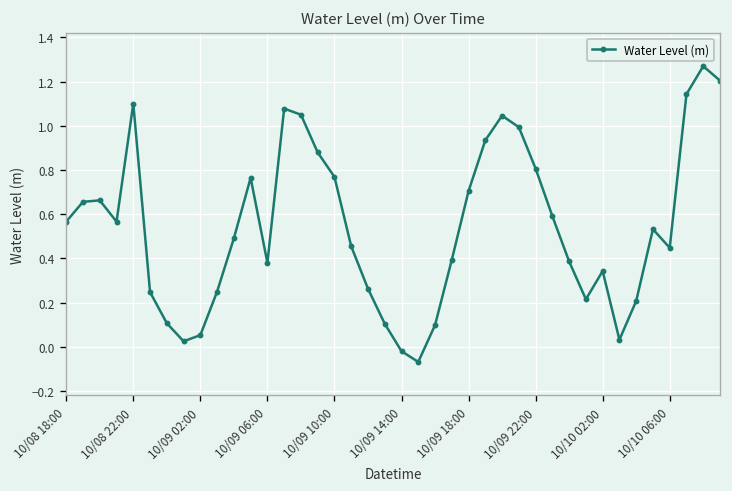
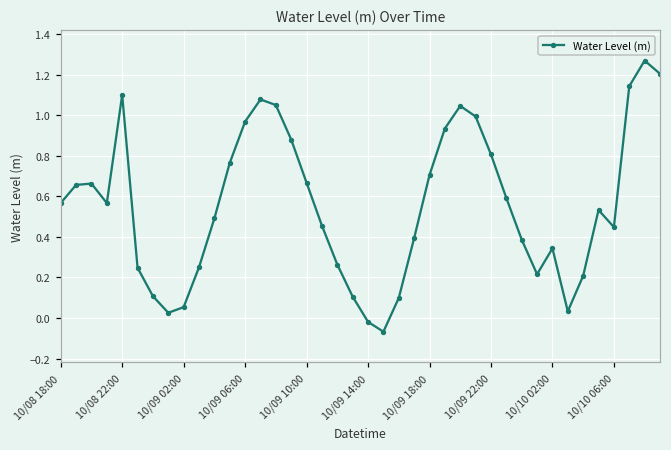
10/09 06:00: 0.38 -> 0.97
10/09 10:00: 0.77 -> 0.67
